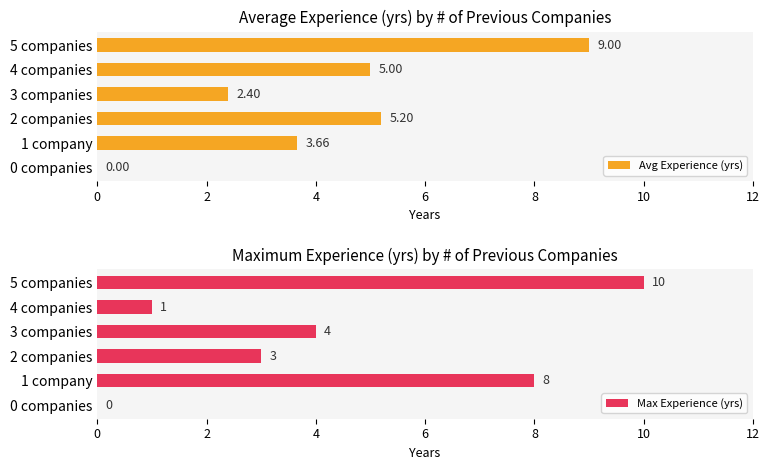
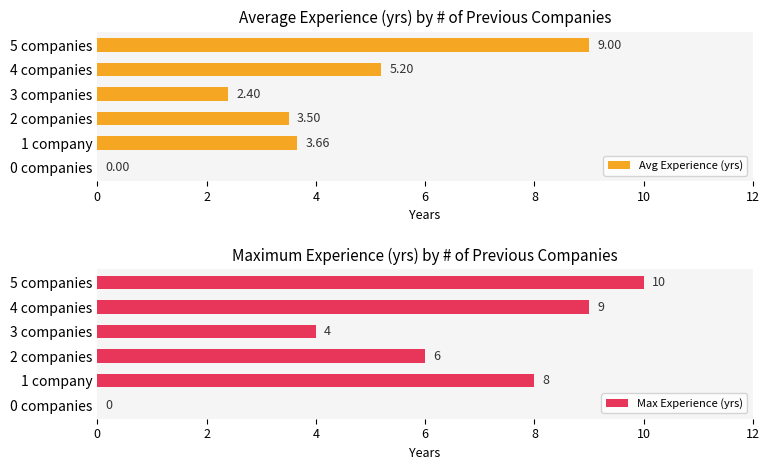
Average Experience (yrs) by # of Previous Companies, 4 companies: 5.00 -> 5.20
Average Experience (yrs) by # of Previous Companies, 2 companies: 5.20 -> 3.50
Maximum Experience (yrs) by # of Previous Companies, 4 companies: 1 -> 9
Maximum Experience (yrs) by # of Previous Companies, 2 companies: 3 -> 6
